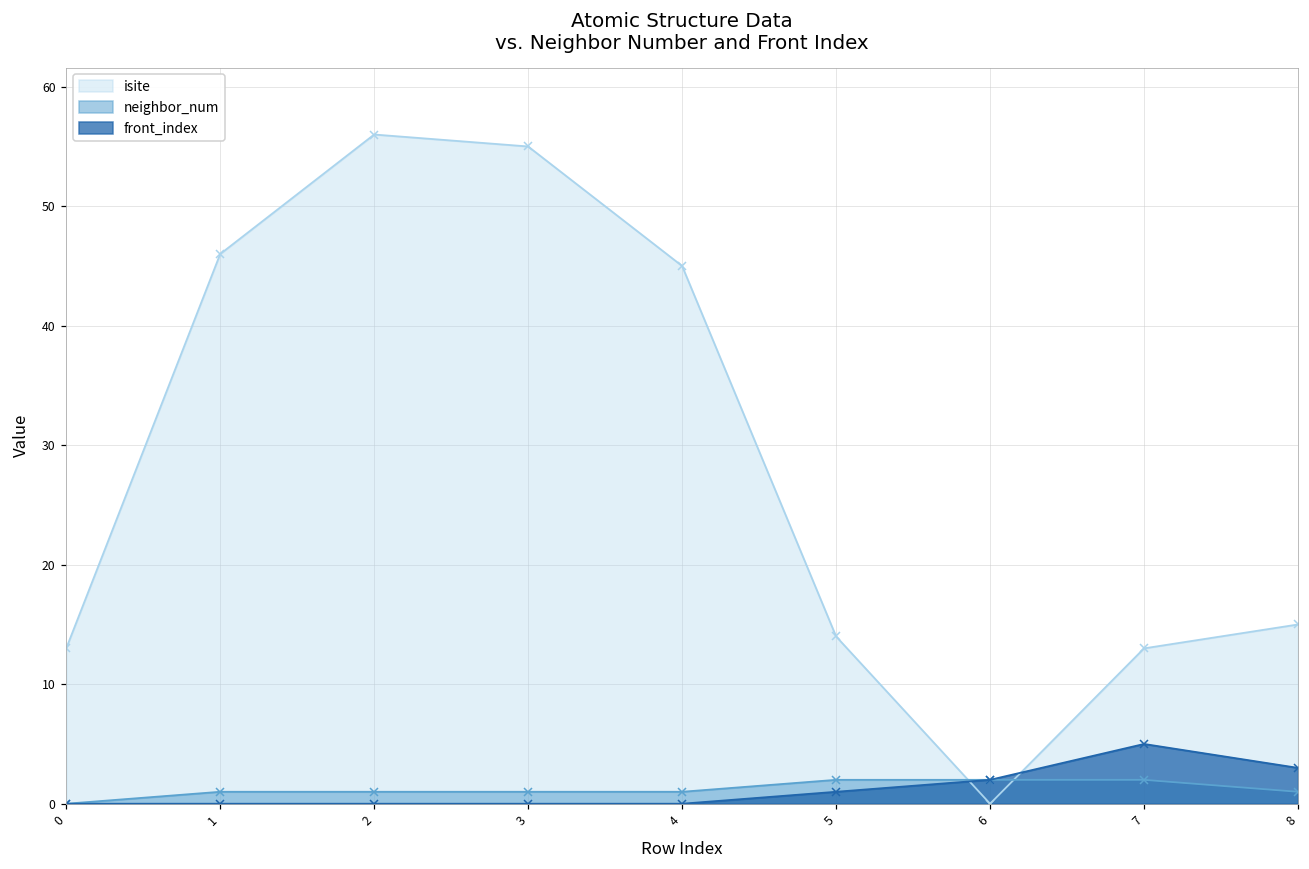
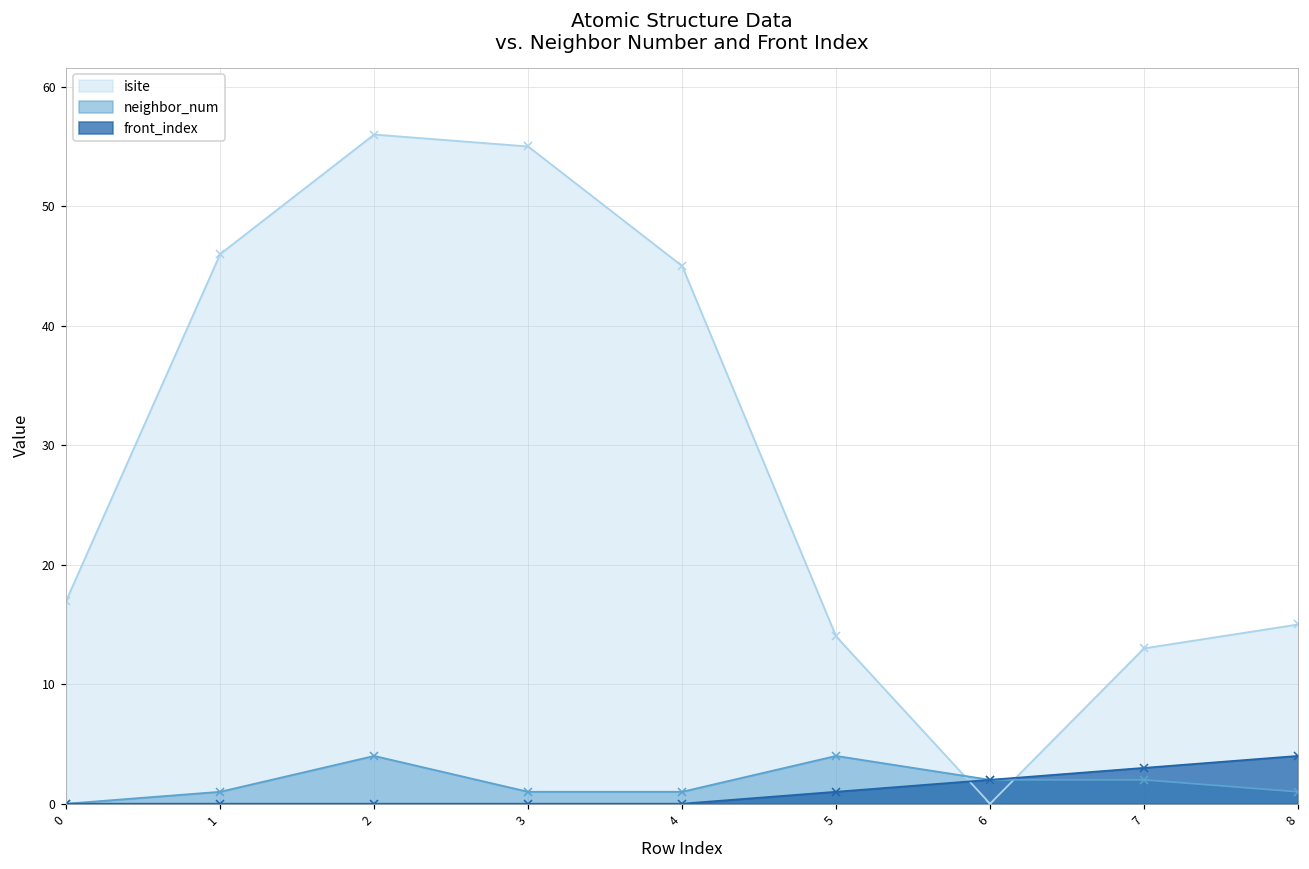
isite, 0: 13 -> 17
neighbor_num, 2: 1 -> 4
neighbor_num, 5: 2 -> 4
front_index, 7: 5 -> 3
front_index, 8: 3 -> 4
